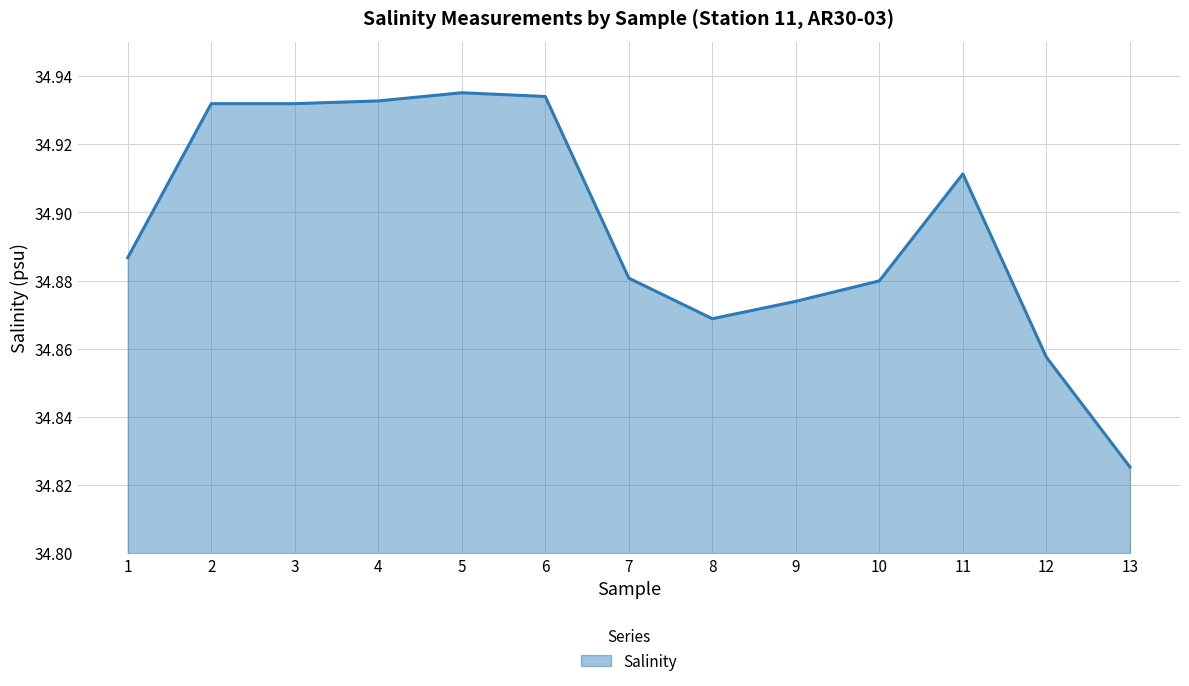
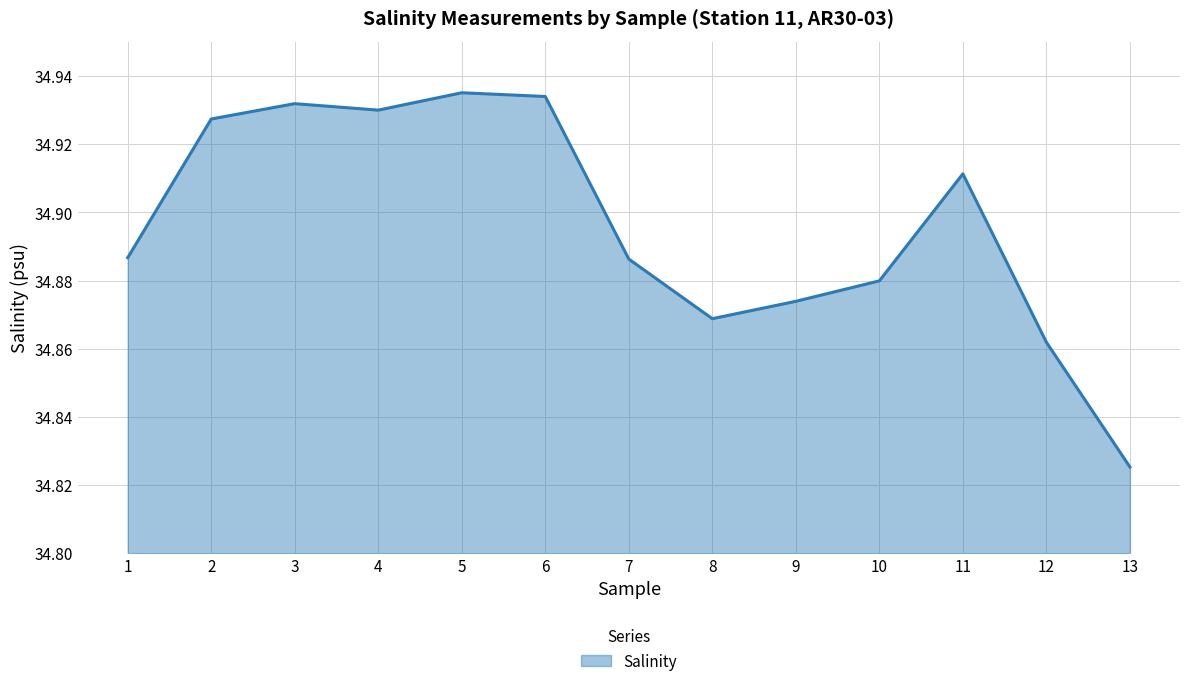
2: 34.932 -> 34.927
4: 34.933 -> 34.930
7: 34.881 -> 34.886
12: 34.858 -> 34.862
